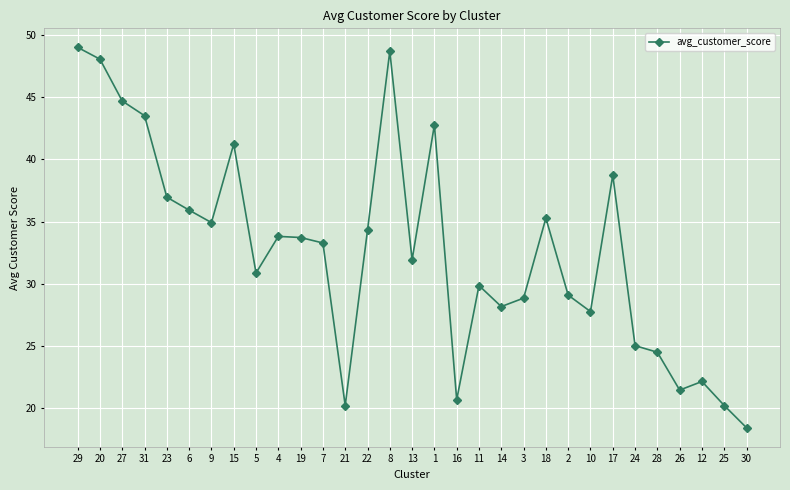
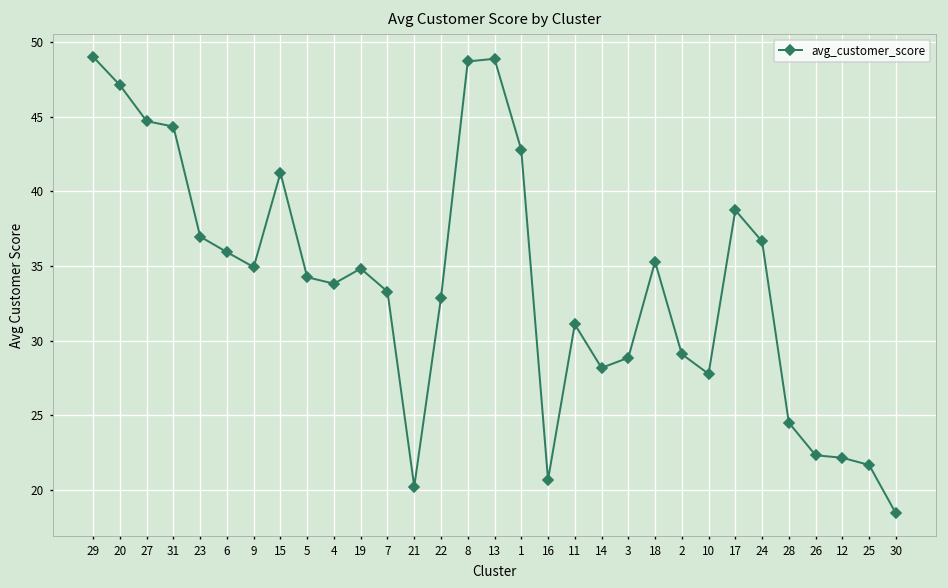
20: 48.1 -> 47.1
31: 43.5 -> 44.3
5: 30.9 -> 34.3
19: 33.7 -> 34.8
22: 34.3 -> 32.9
13: 31.9 -> 48.9
11: 29.9 -> 31.1
24: 25.0 -> 36.7
26: 21.5 -> 22.3
25: 20.2 -> 21.7
